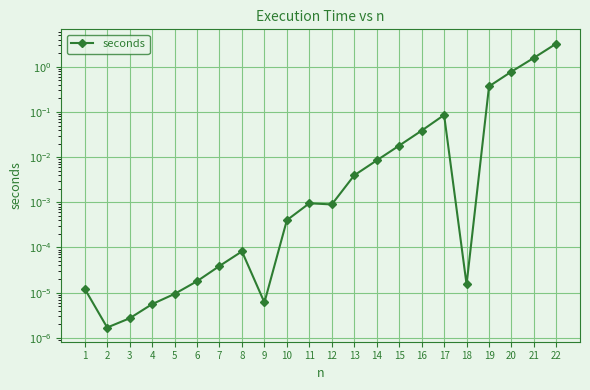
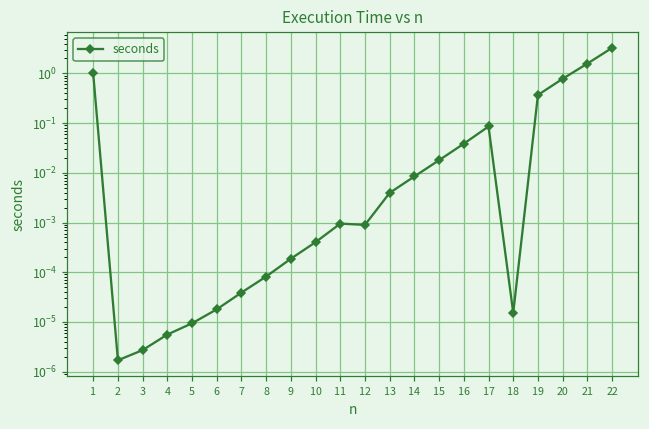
1: 0 -> 1
9: 0.000006 -> 0.00019
